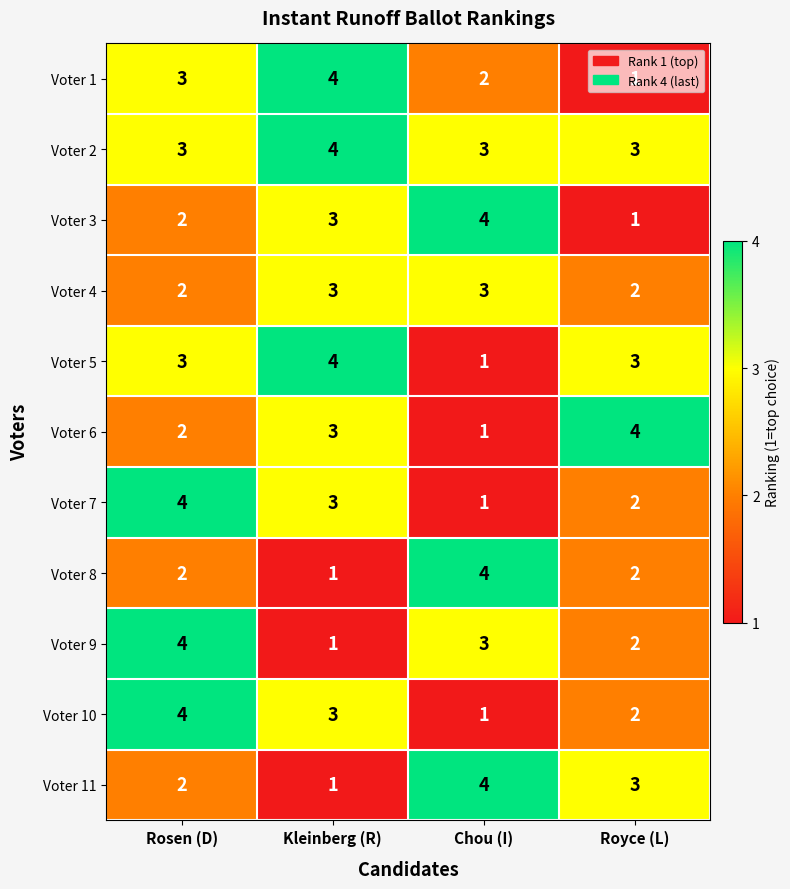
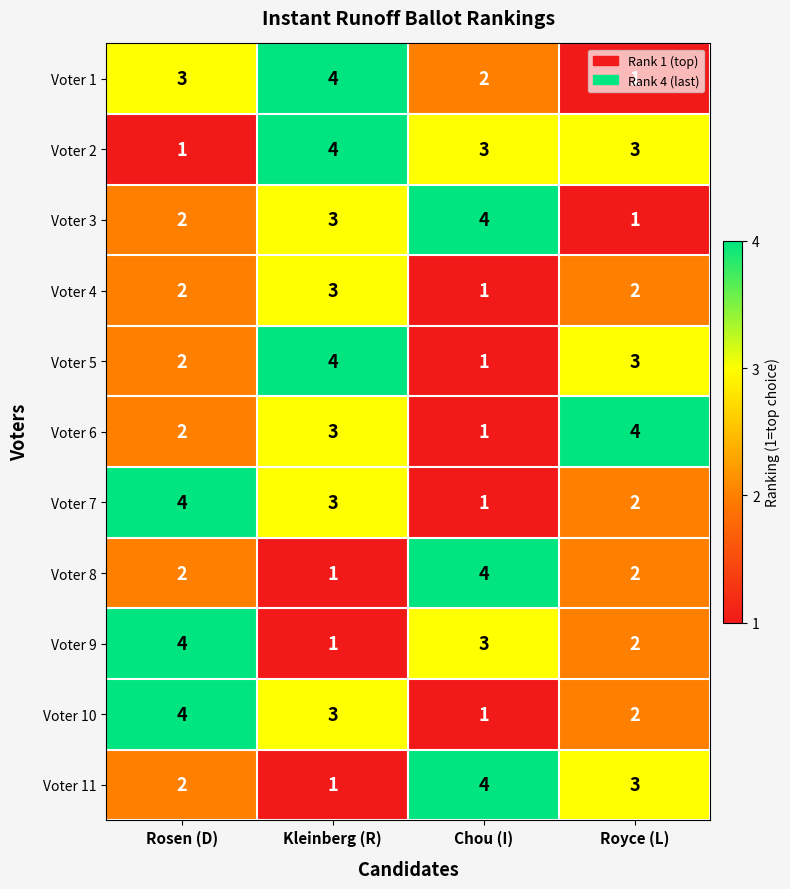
Voter 2, Rosen (D): 3 -> 1
Voter 4, Chou (I): 3 -> 1
Voter 5, Rosen (D): 3 -> 2
